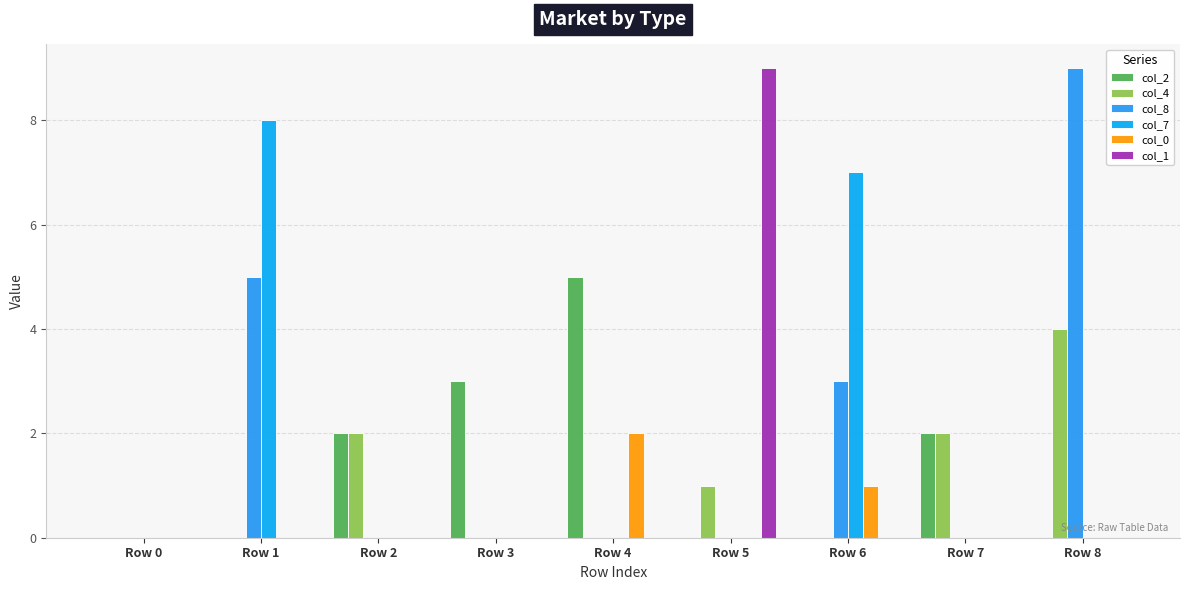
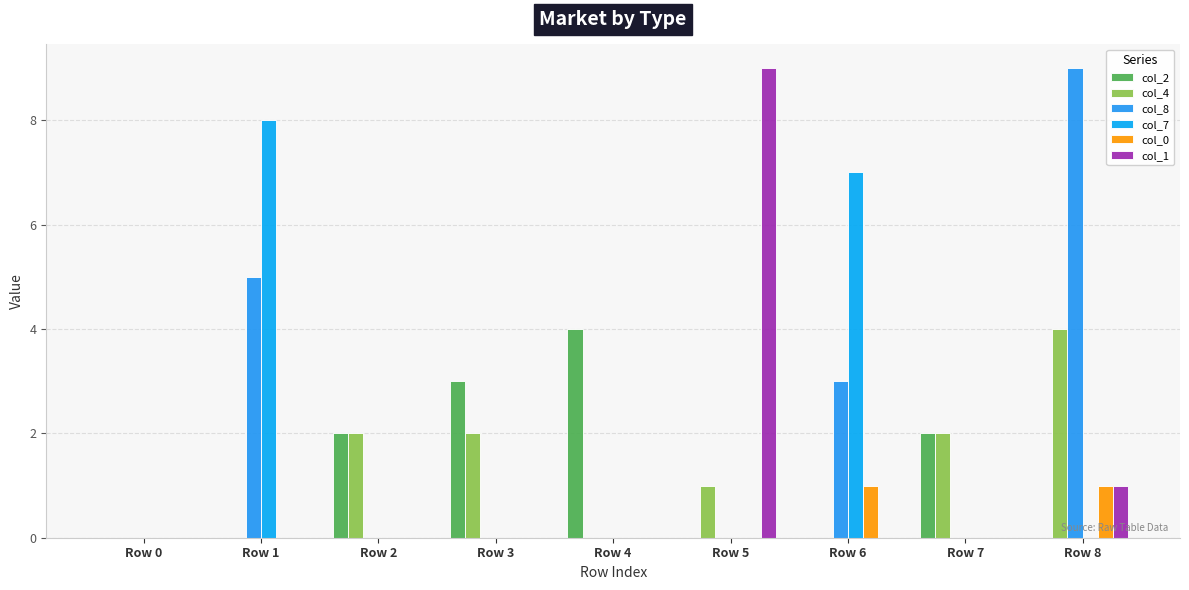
col_4, Row 3: 0 -> 2
col_2, Row 4: 5 -> 4
col_0, Row 4: 2 -> 0
col_0, Row 8: 0 -> 1
col_1, Row 8: 0 -> 1
